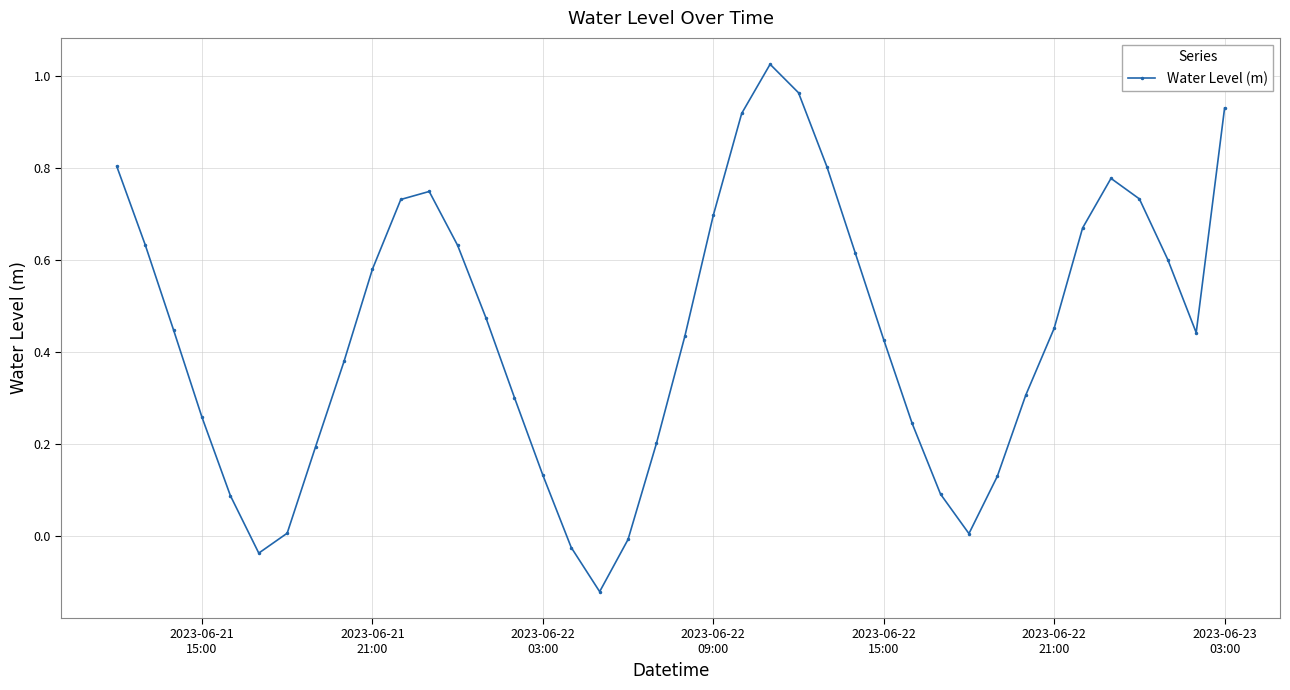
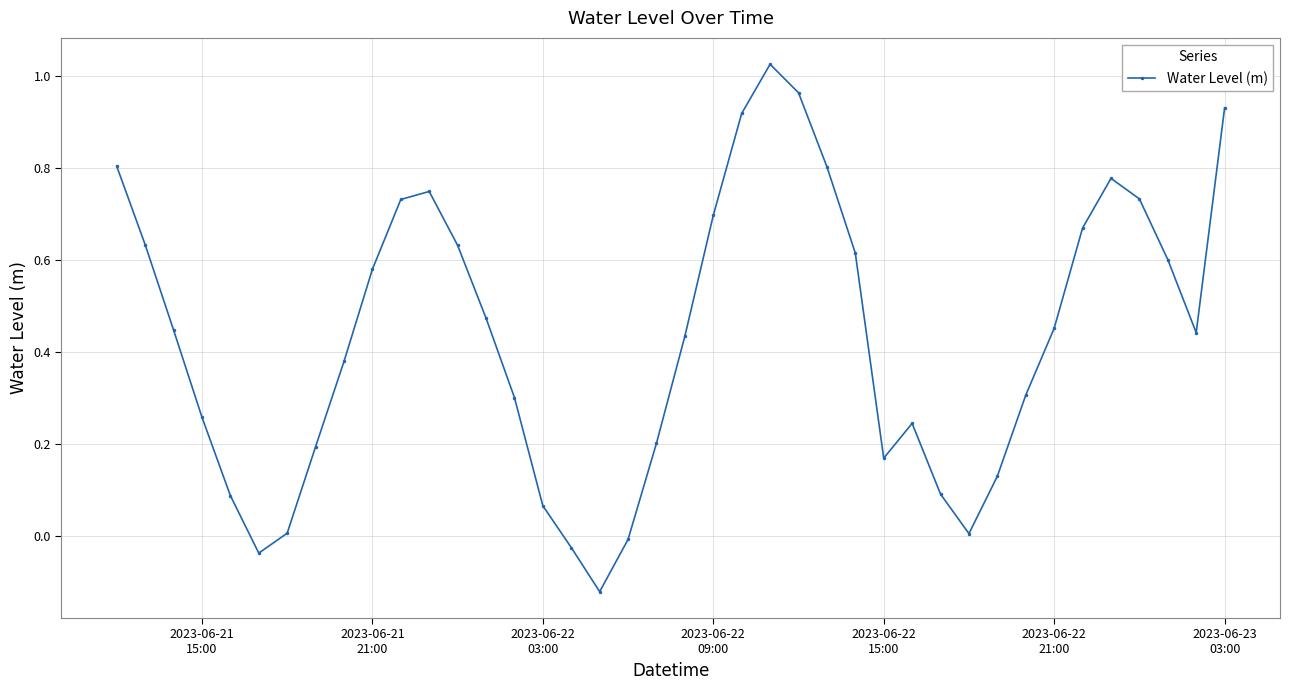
2023-06-22 03:00: 0.13 -> 0.06
2023-06-22 15:00: 0.43 -> 0.17
